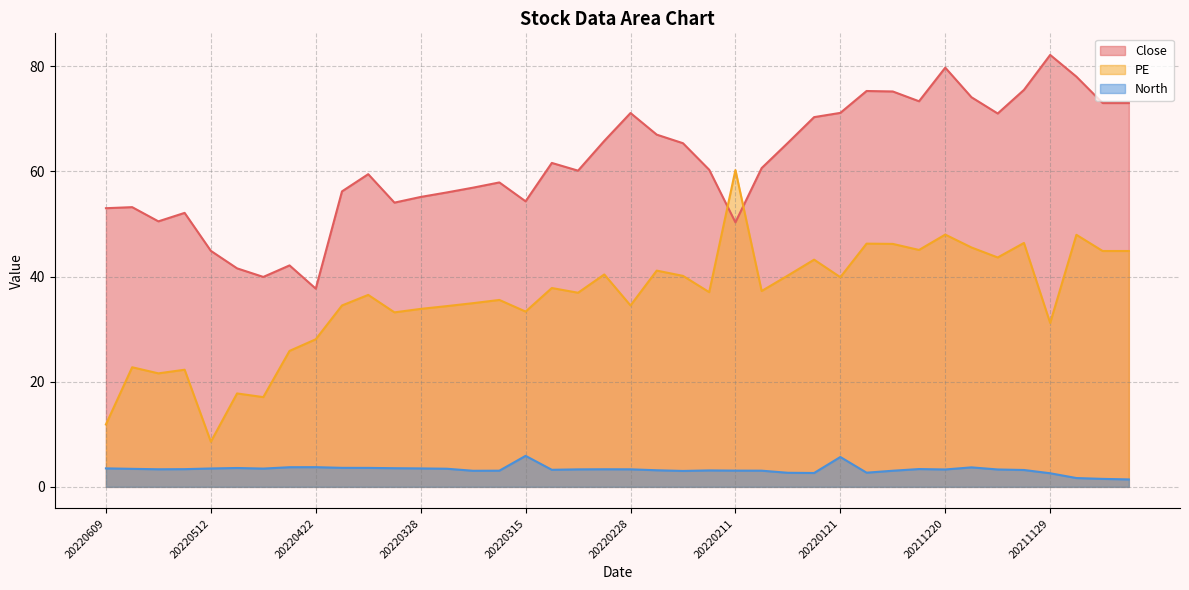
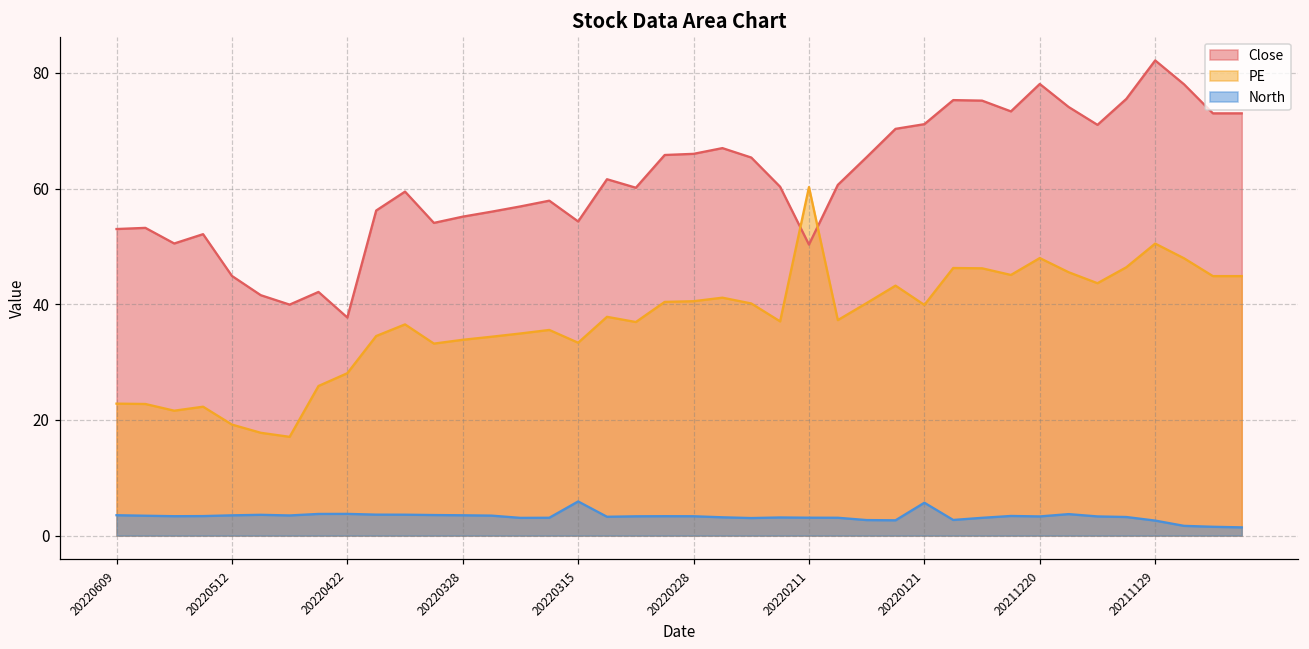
PE, 20220609: 12 -> 23
PE, 20220512: 9 -> 19
Close, 20220228: 71 -> 66
PE, 20220228: 35 -> 41
Close, 20211220: 80 -> 78
PE, 20211129: 31 -> 50
